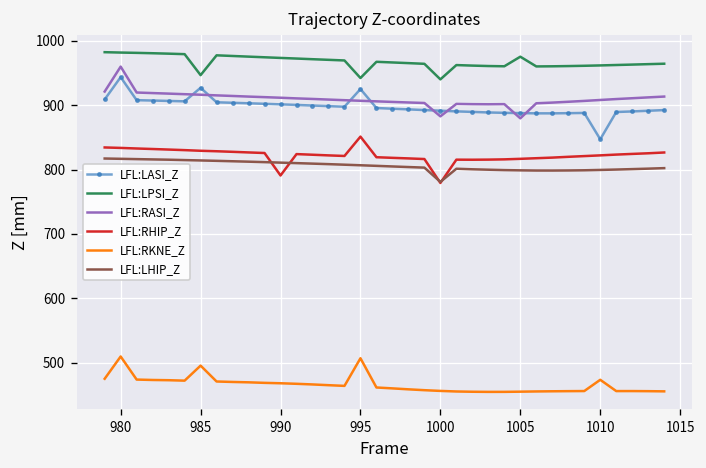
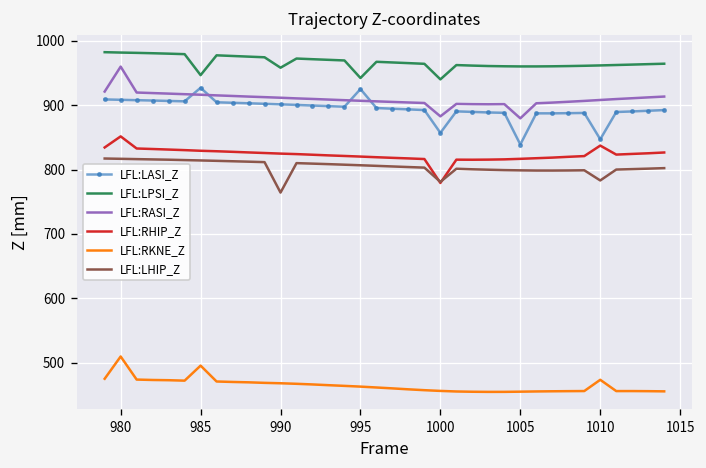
LFL:LASI_Z, 980: 940 -> 910
LFL:RHIP_Z, 980: 830 -> 850
LFL:LPSI_Z, 990: 970 -> 960
LFL:RHIP_Z, 990: 790 -> 820
LFL:LHIP_Z, 990: 810 -> 760
LFL:RHIP_Z, 995: 850 -> 820
LFL:RKNE_Z, 995: 510 -> 460
LFL:LASI_Z, 1000: 890 -> 860
LFL:LASI_Z, 1005: 890 -> 840
LFL:LPSI_Z, 1005: 980 -> 960
LFL:RHIP_Z, 1010: 820 -> 840
LFL:LHIP_Z, 1010: 800 -> 780
